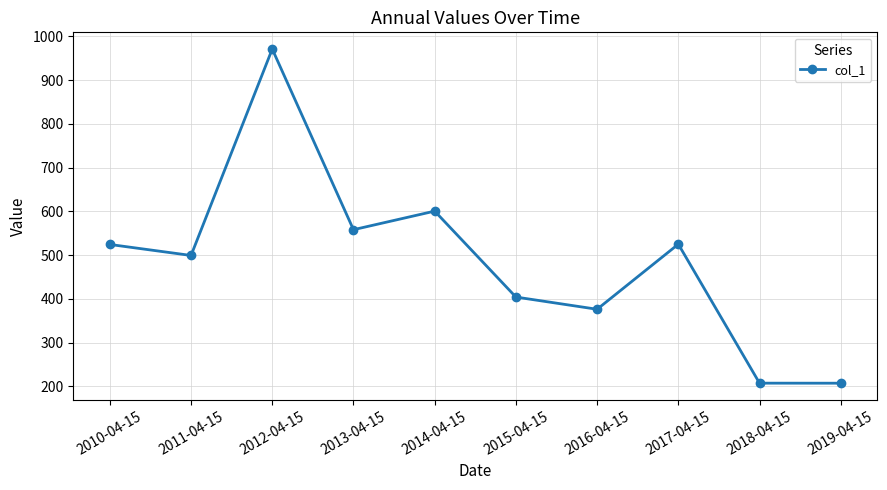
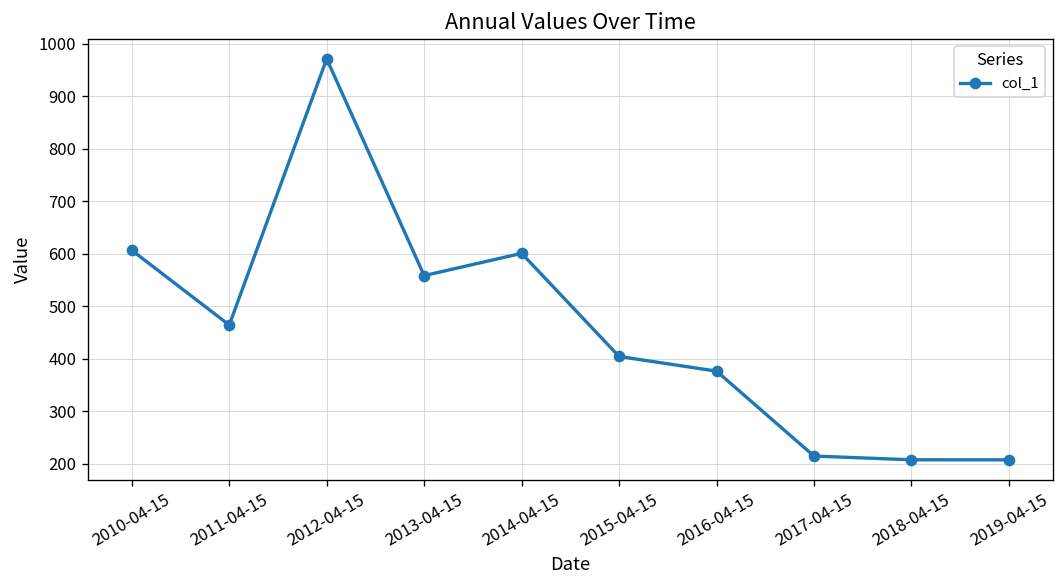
2010-04-15: 520 -> 610
2011-04-15: 500 -> 460
2017-04-15: 530 -> 210
